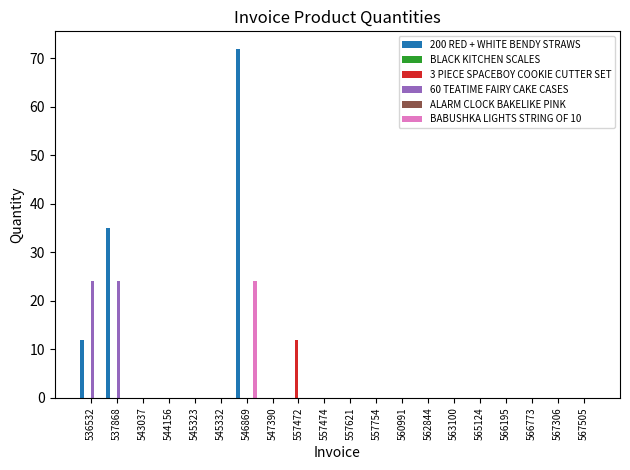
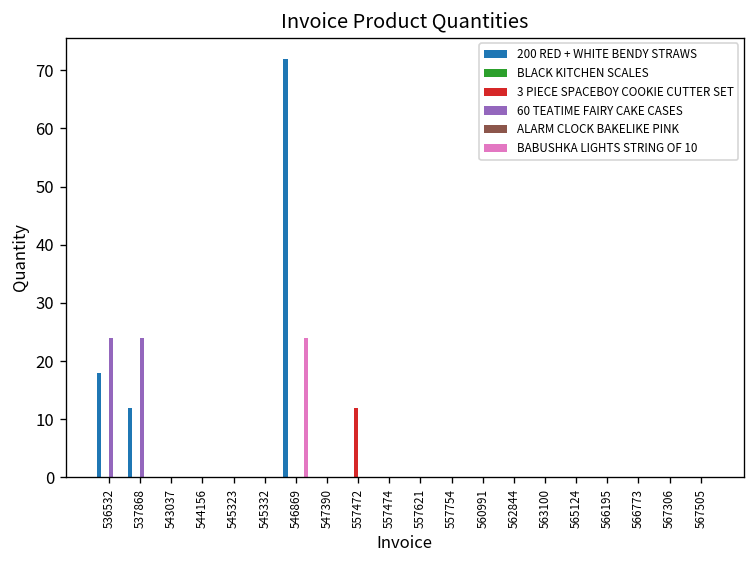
200 RED + WHITE BENDY STRAWS, 536532: 12 -> 18
200 RED + WHITE BENDY STRAWS, 537868: 35 -> 12
